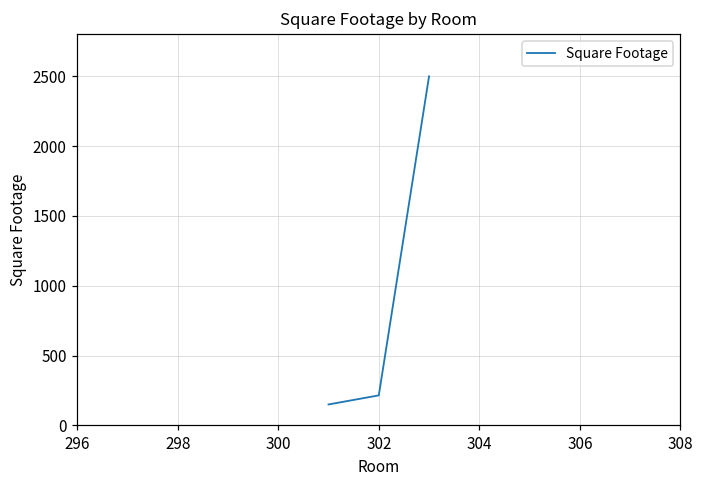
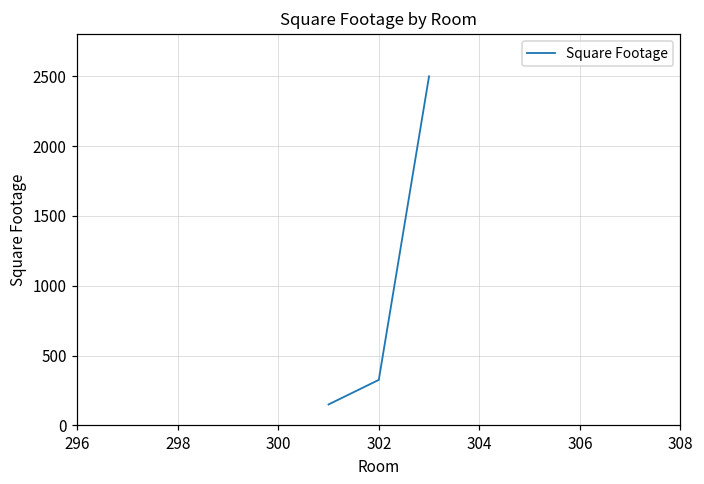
302: 220 -> 330
